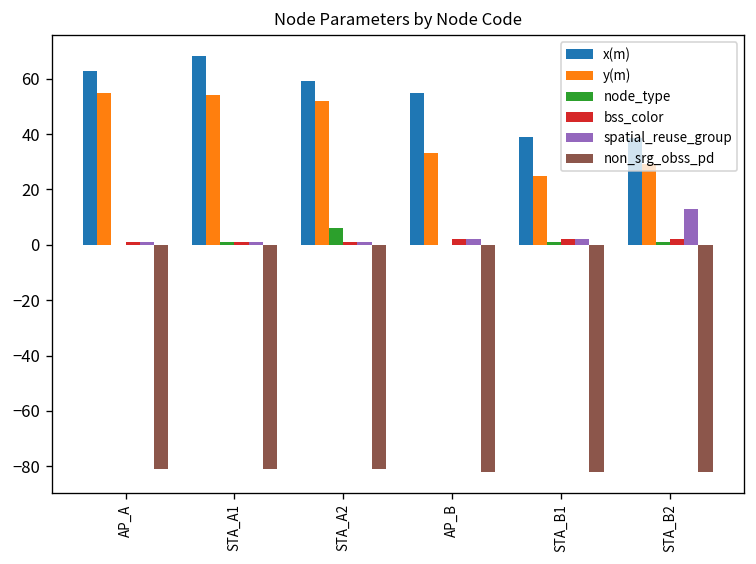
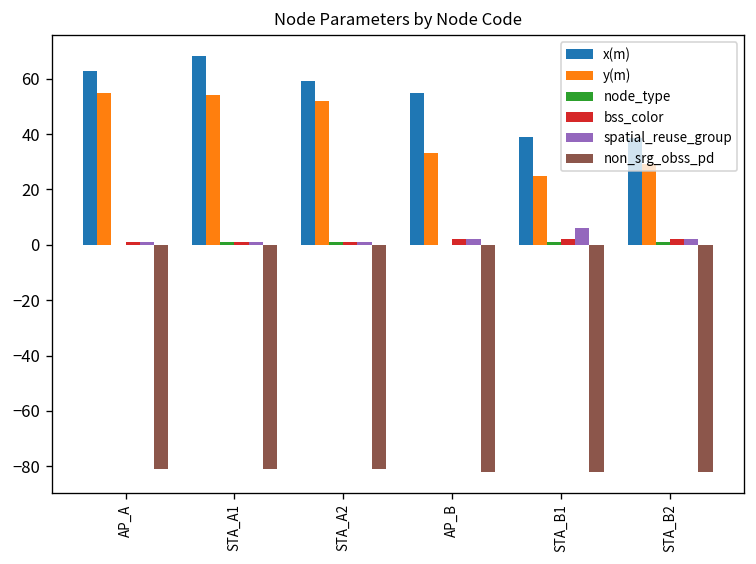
node_type, STA_A2: 6 -> 1
spatial_reuse_group, STA_B1: 2 -> 6
spatial_reuse_group, STA_B2: 13 -> 2
